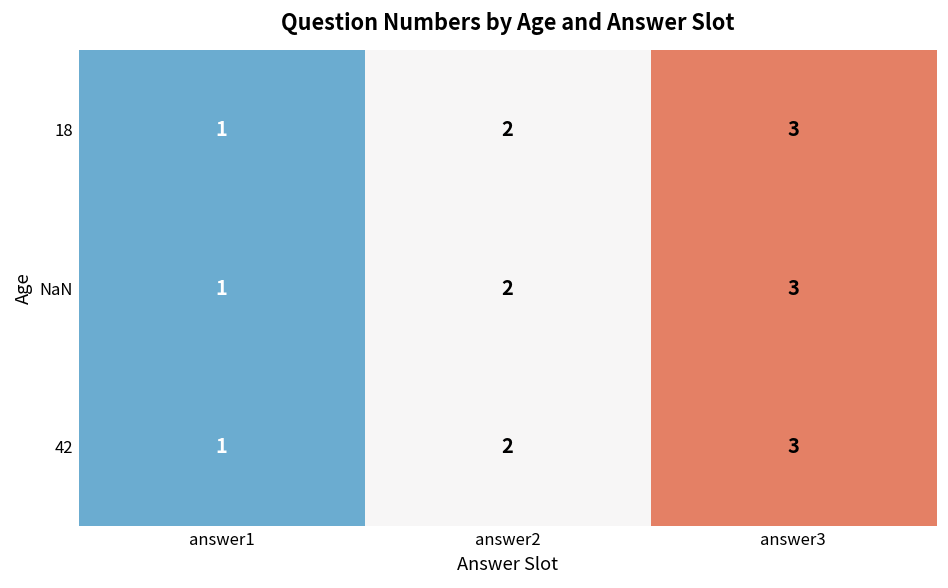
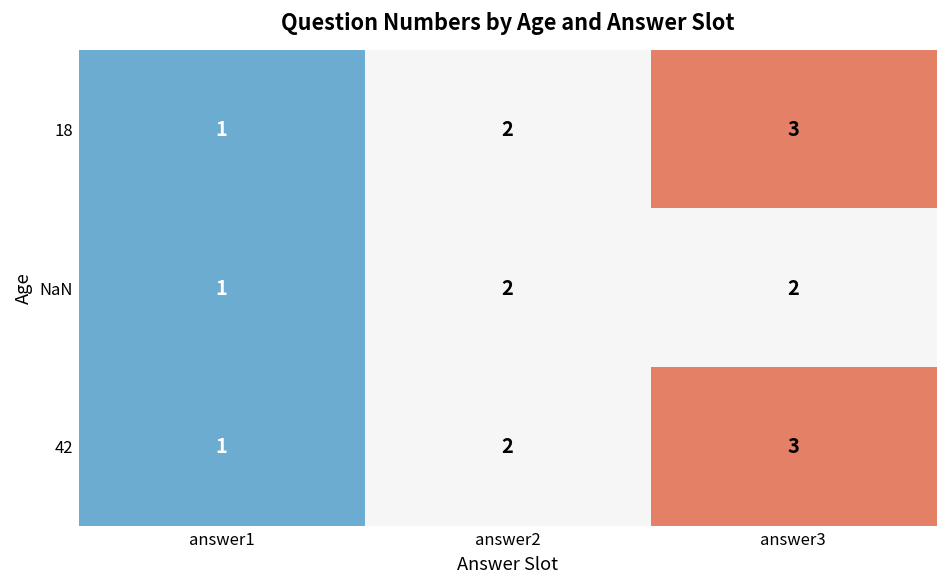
NaN, answer3: 3 -> 2
